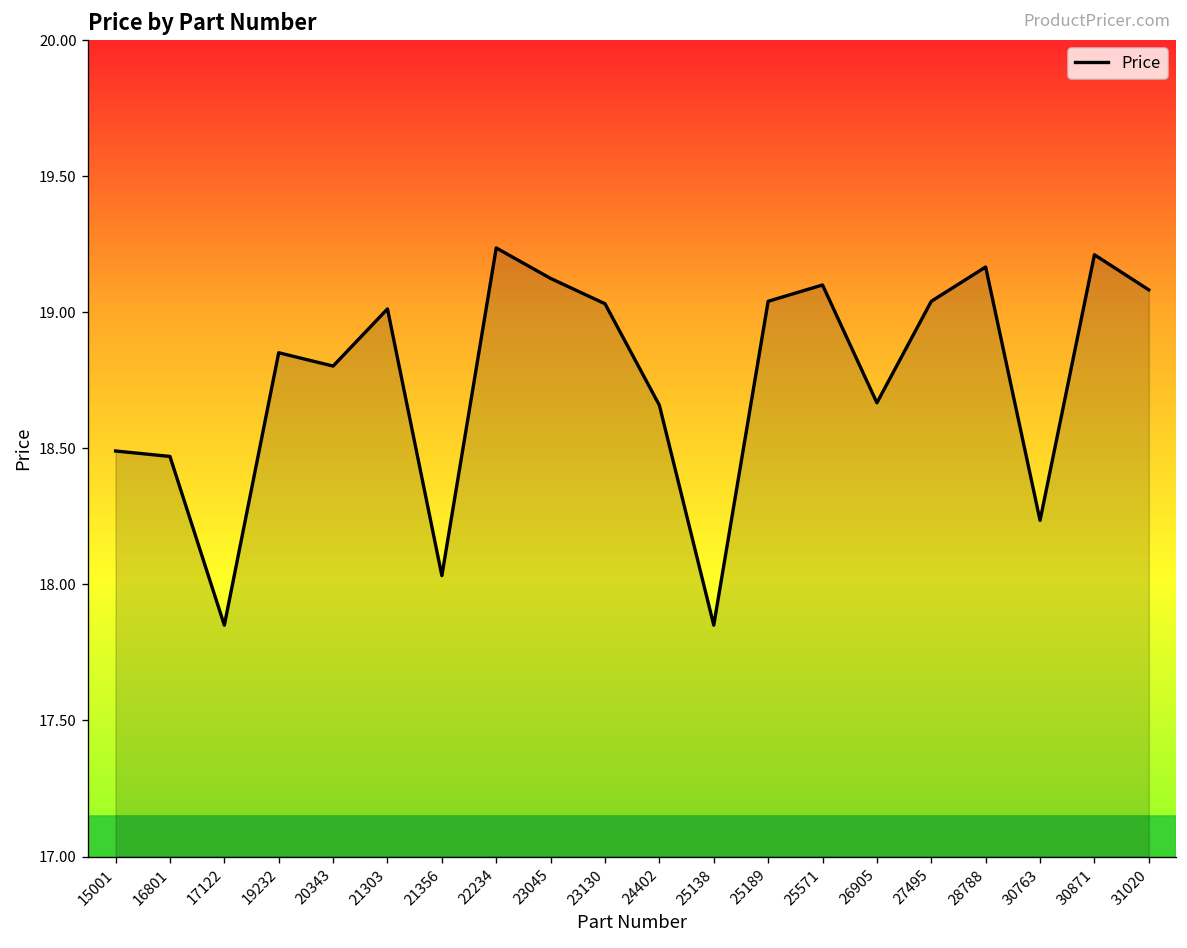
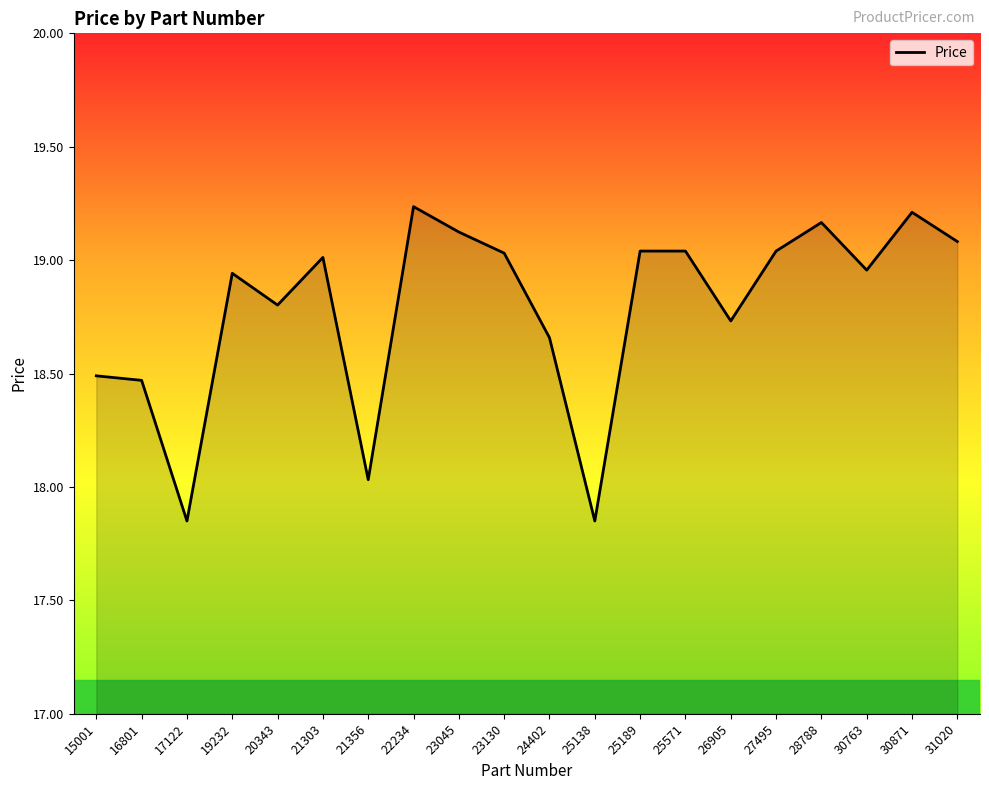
19232: 18.85 -> 18.94
25571: 19.10 -> 19.04
26905: 18.67 -> 18.73
30763: 18.24 -> 18.96
